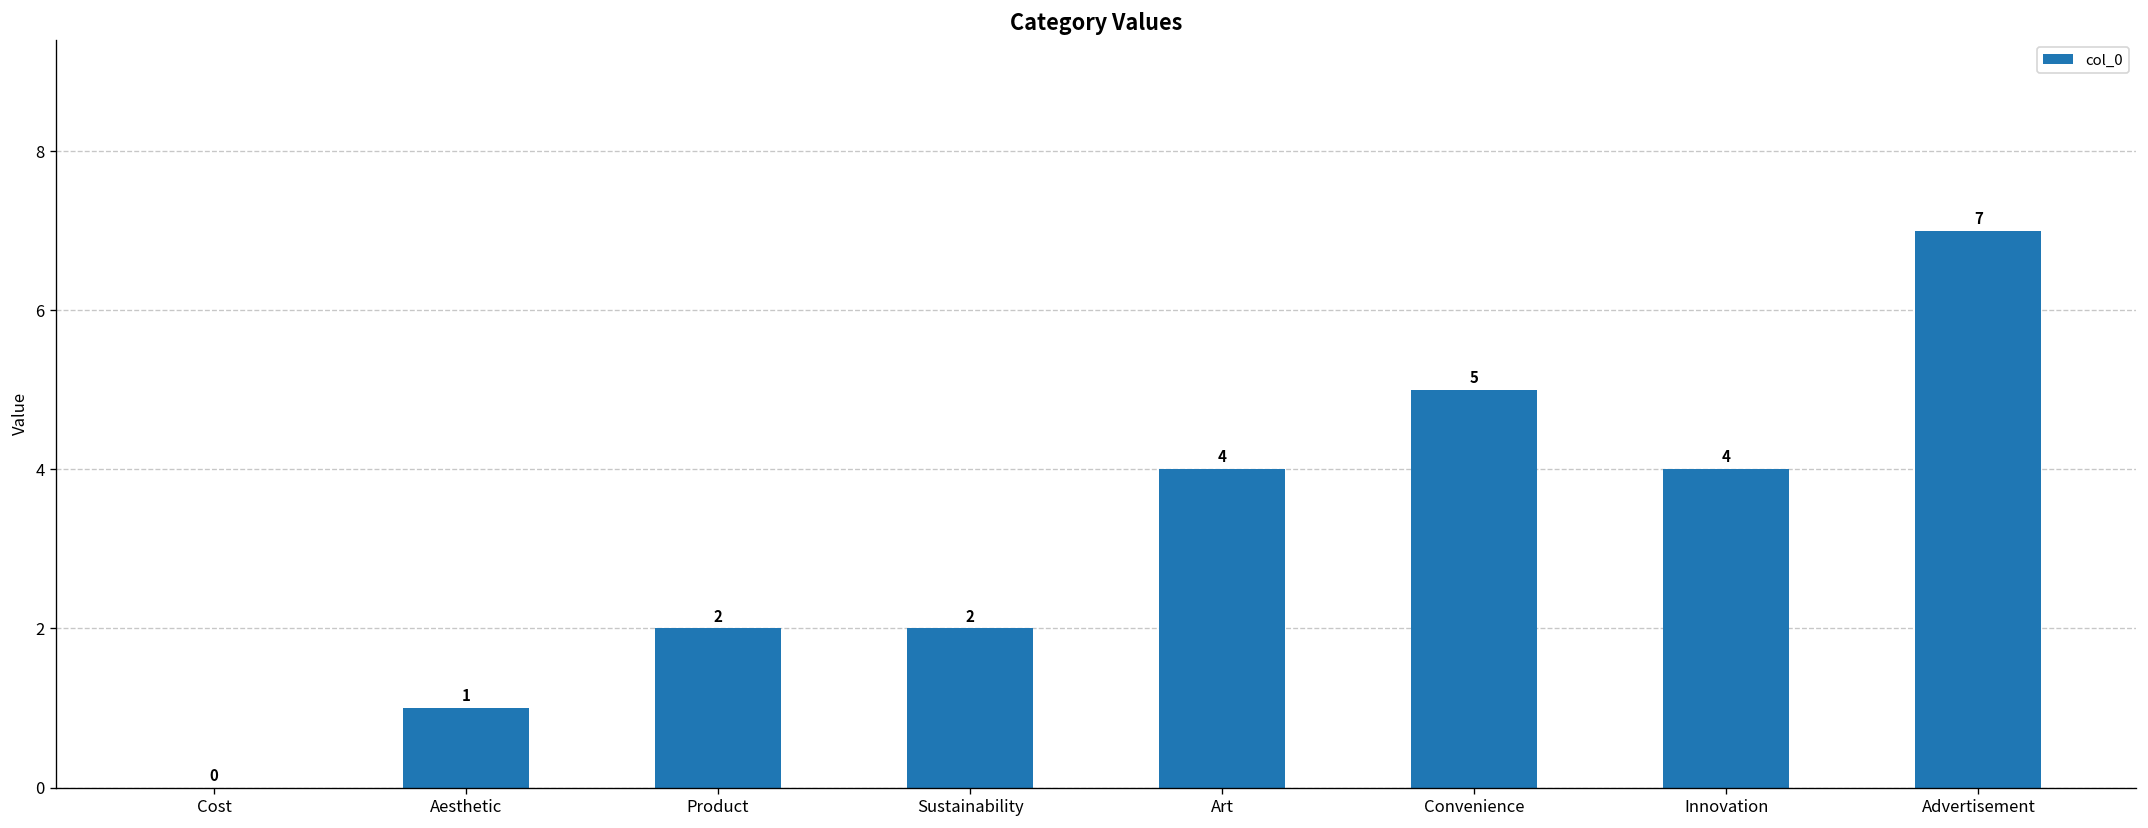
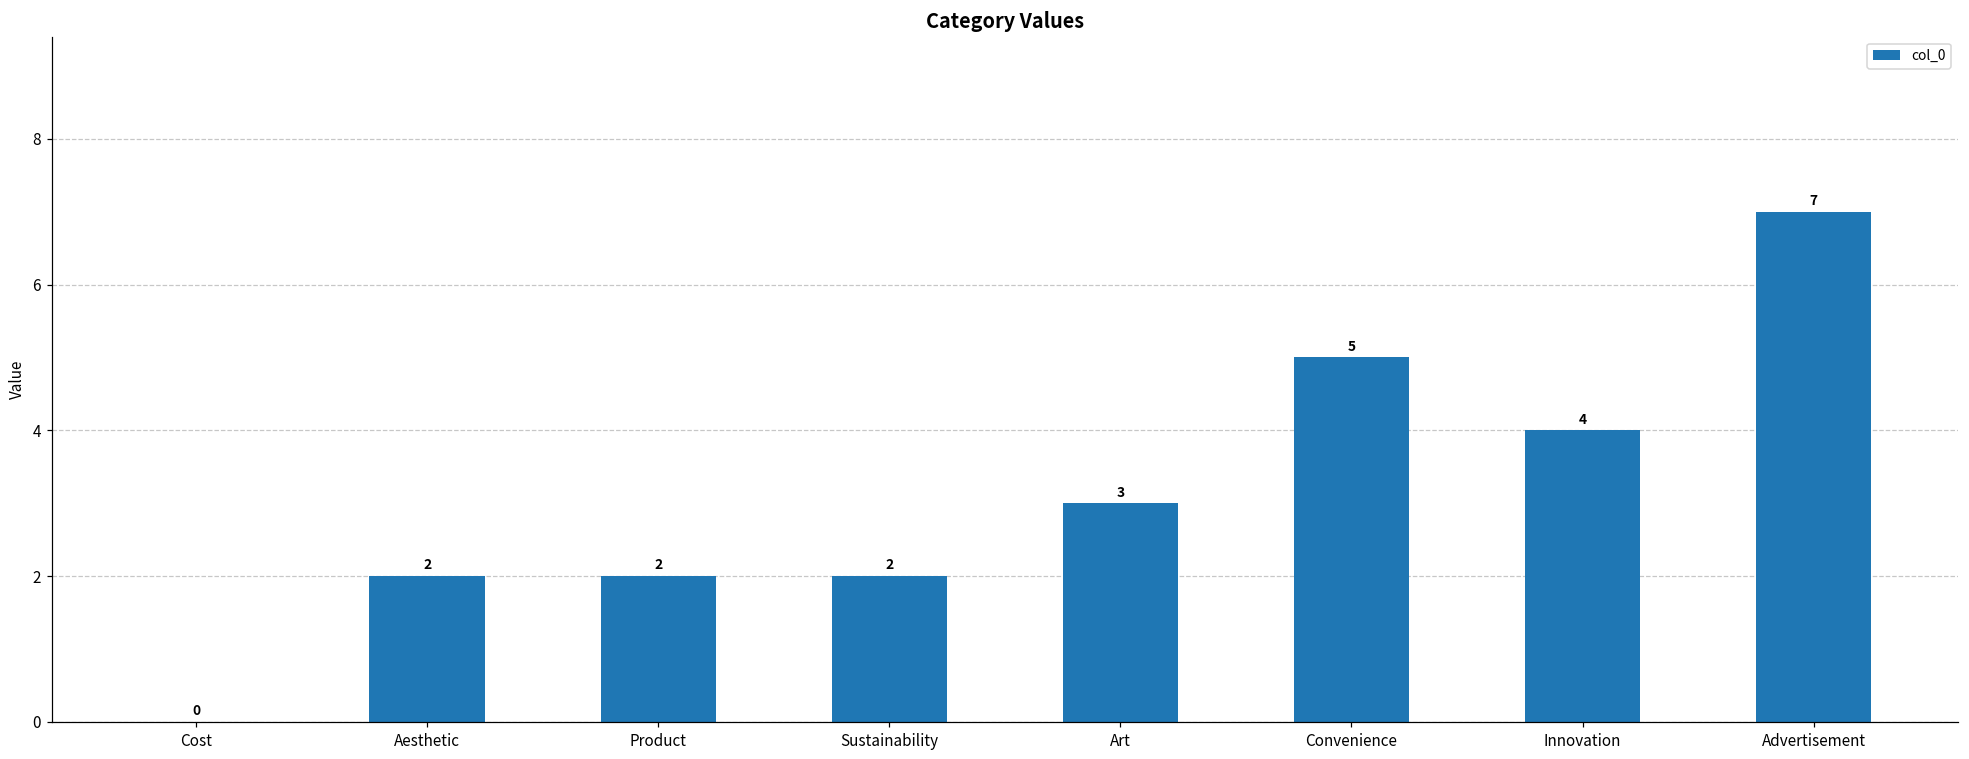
Aesthetic: 1 -> 2
Art: 4 -> 3
